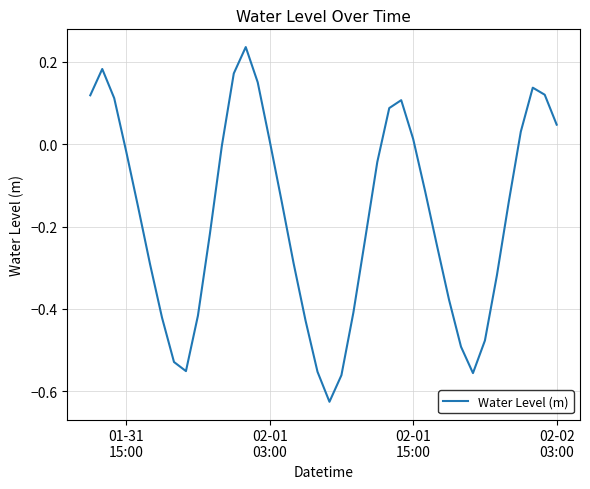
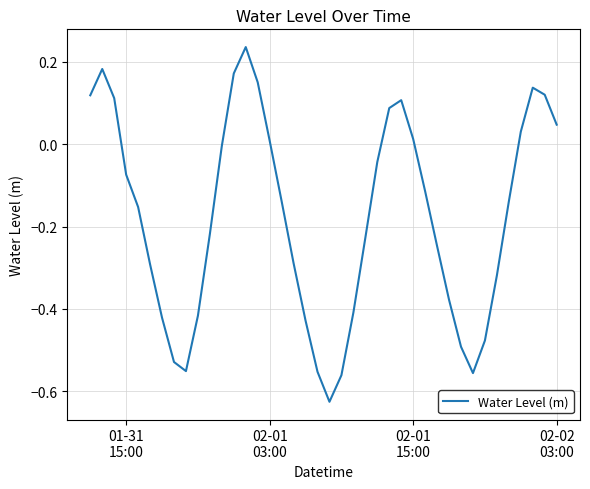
01-31 15:00: -0.02 -> -0.07
